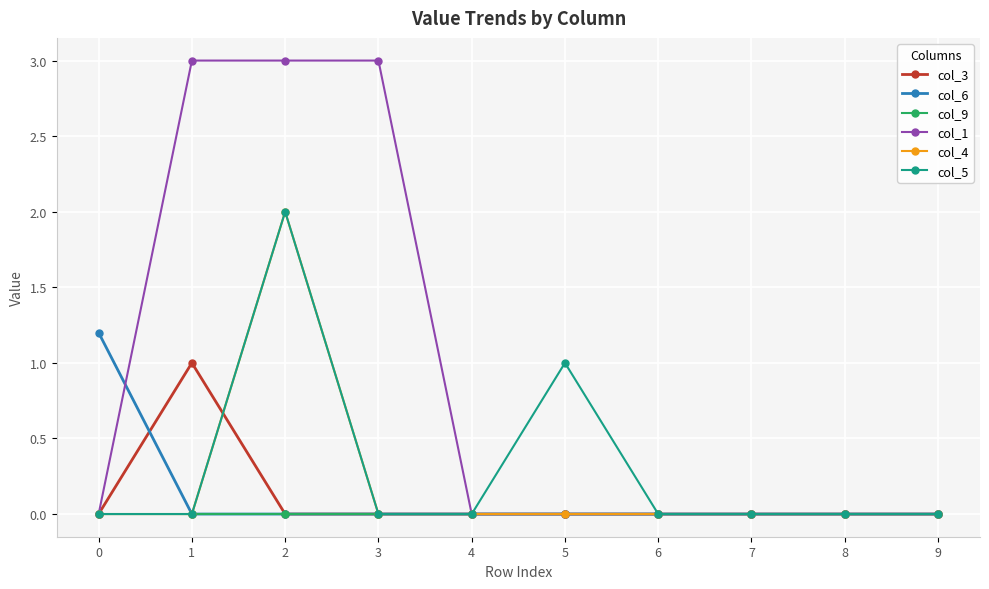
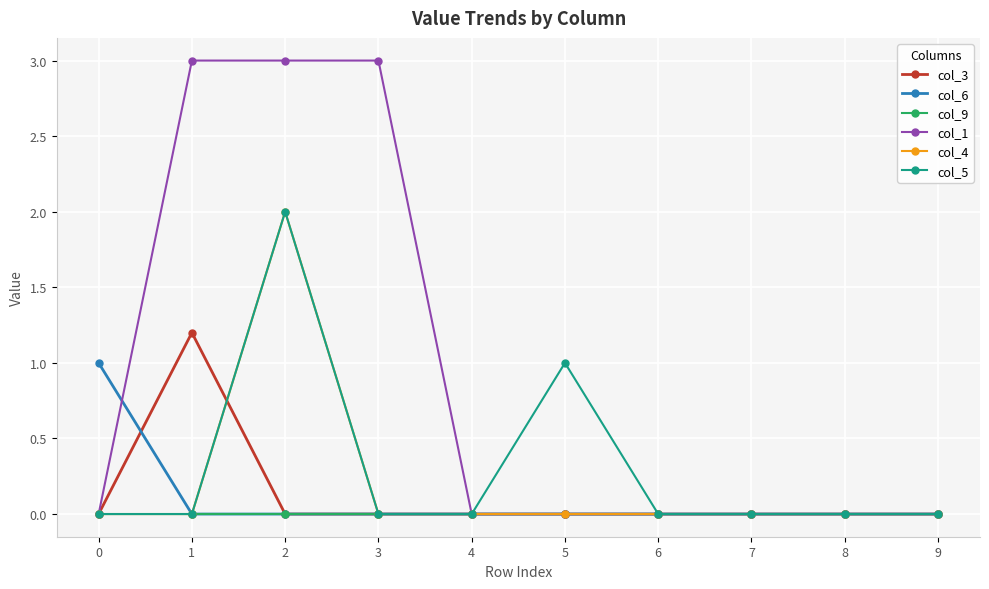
col_6, 0: 1.2 -> 1.0
col_3, 1: 1.0 -> 1.2
